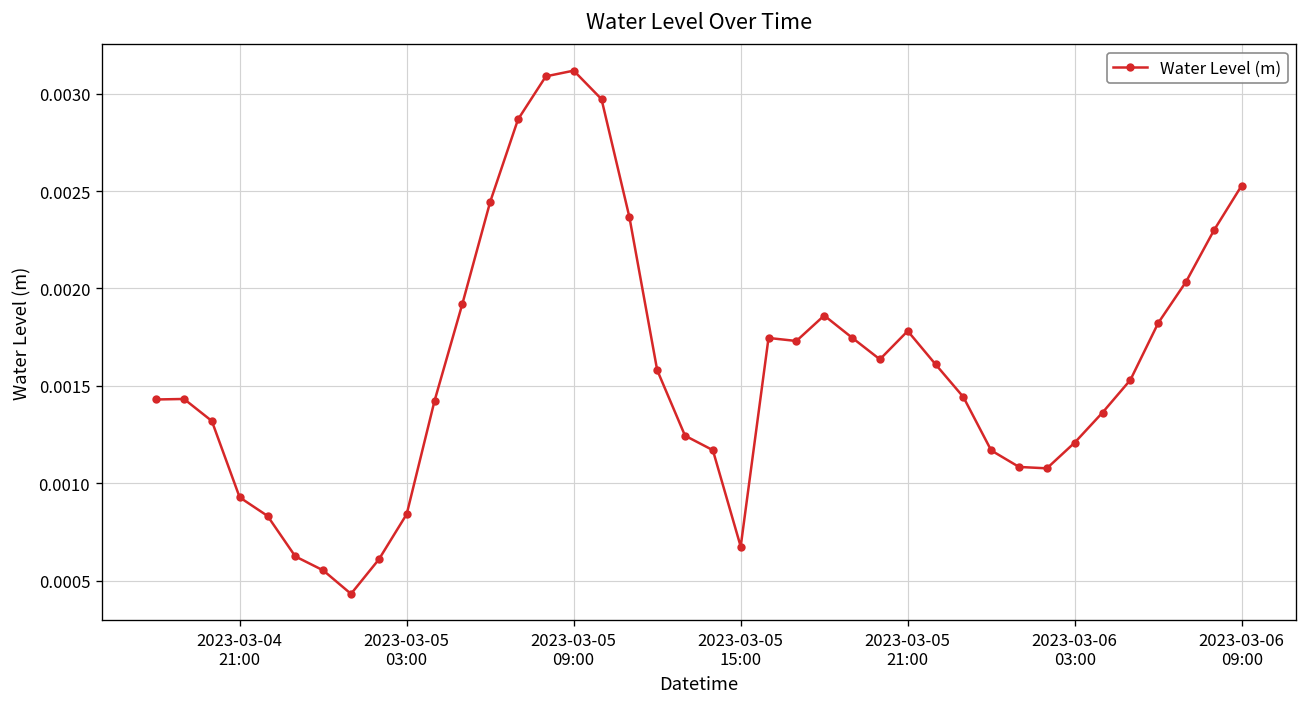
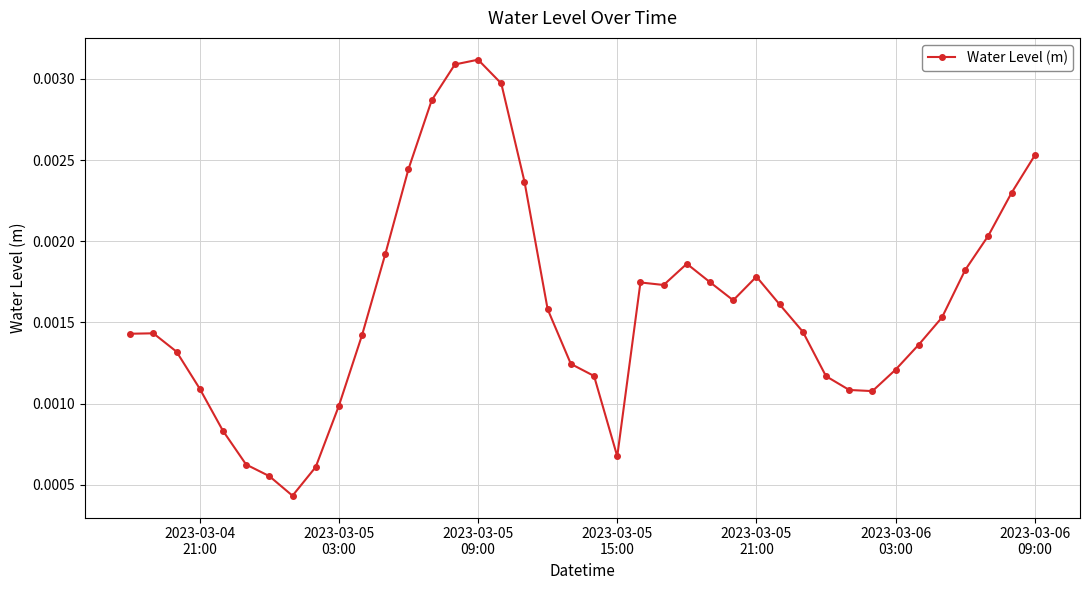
2023-03-04 21:00: 0.00093 -> 0.00109
2023-03-05 03:00: 0.00084 -> 0.00099
